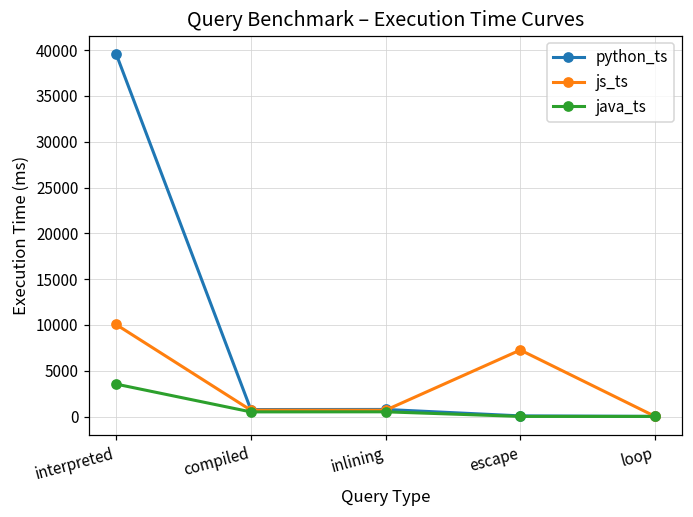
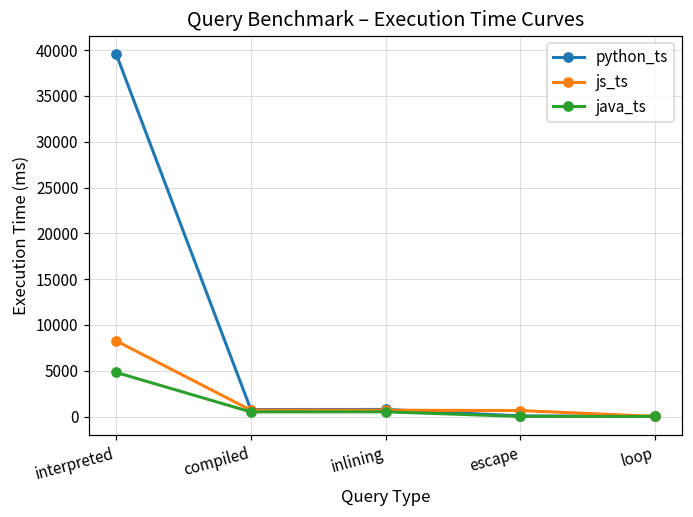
js_ts, interpreted: 10000 -> 8000
java_ts, interpreted: 4000 -> 5000
js_ts, escape: 7000 -> 1000
